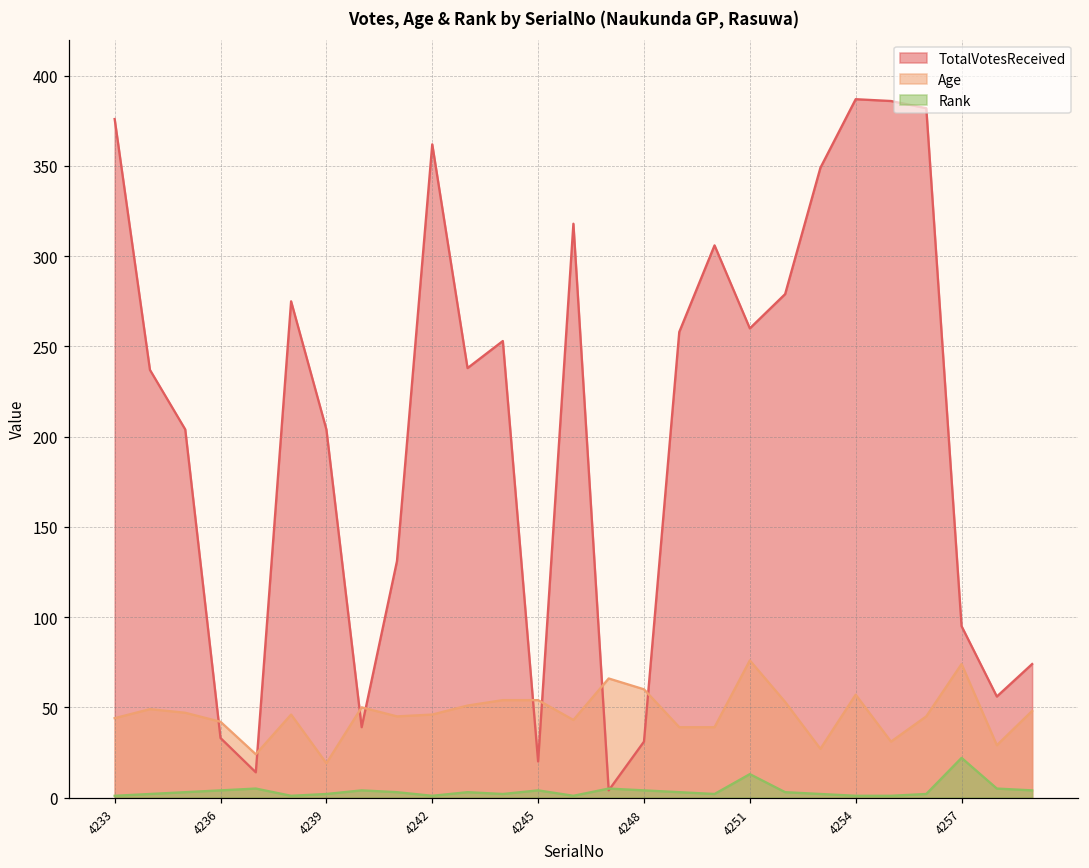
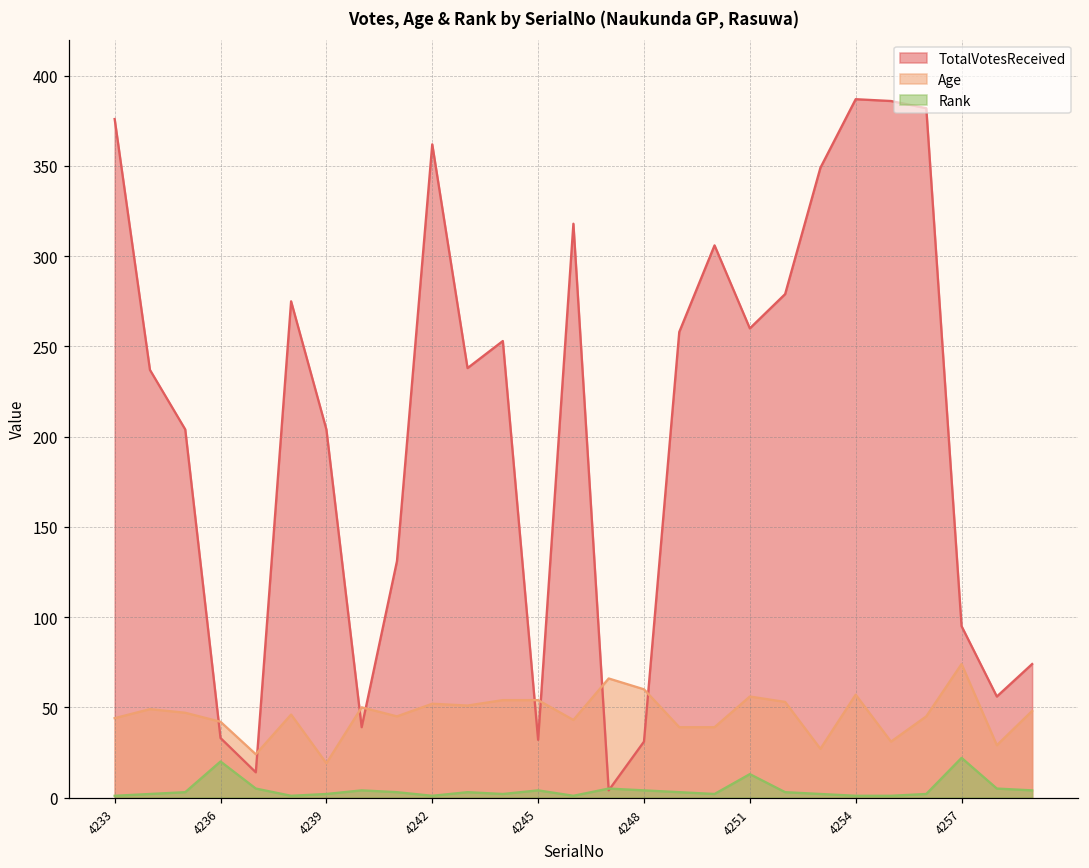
Rank, 4236: 4 -> 20
Age, 4242: 46 -> 52
TotalVotesReceived, 4245: 20 -> 32
Age, 4251: 76 -> 56
